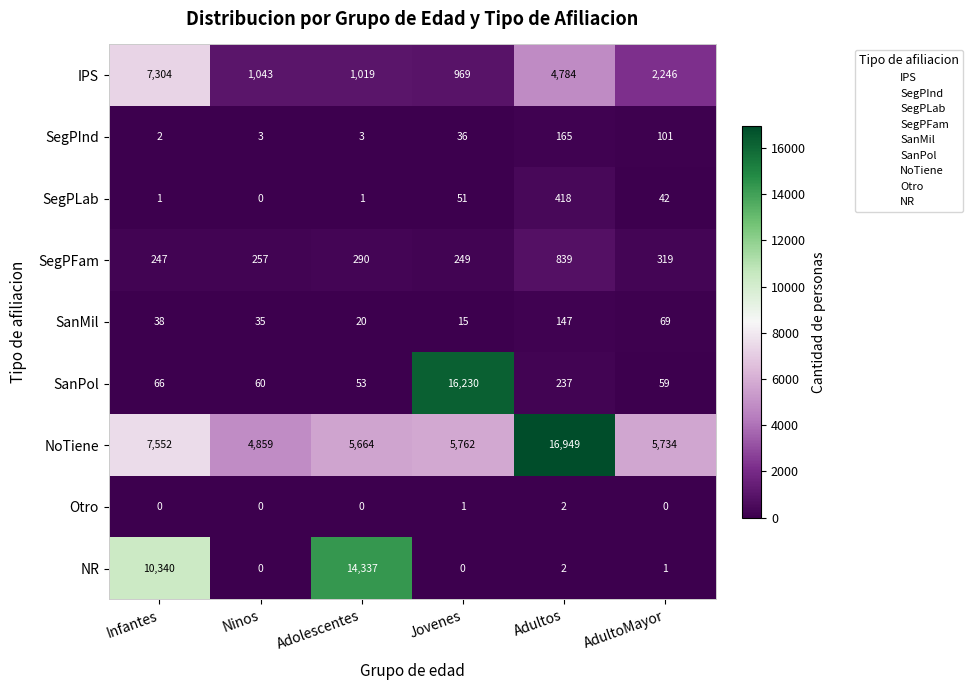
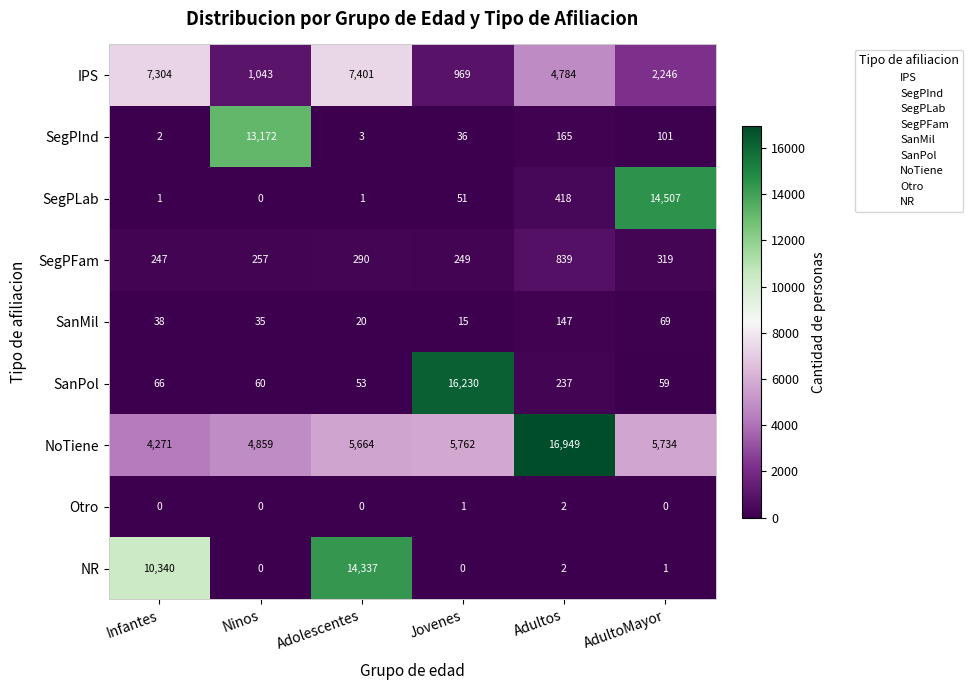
IPS, Adolescentes: 1,019 -> 7,401
SegPInd, Ninos: 3 -> 13,172
SegPLab, AdultoMayor: 42 -> 14,507
NoTiene, Infantes: 7,552 -> 4,271
